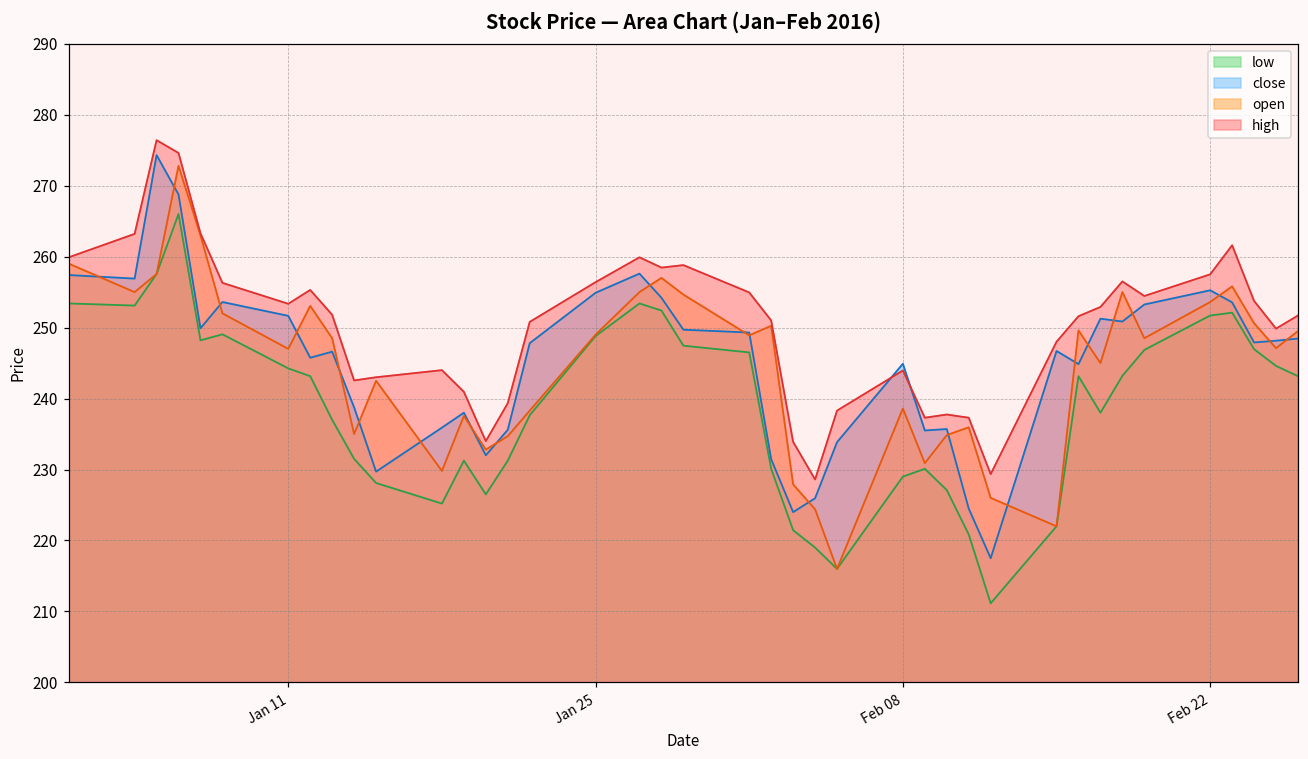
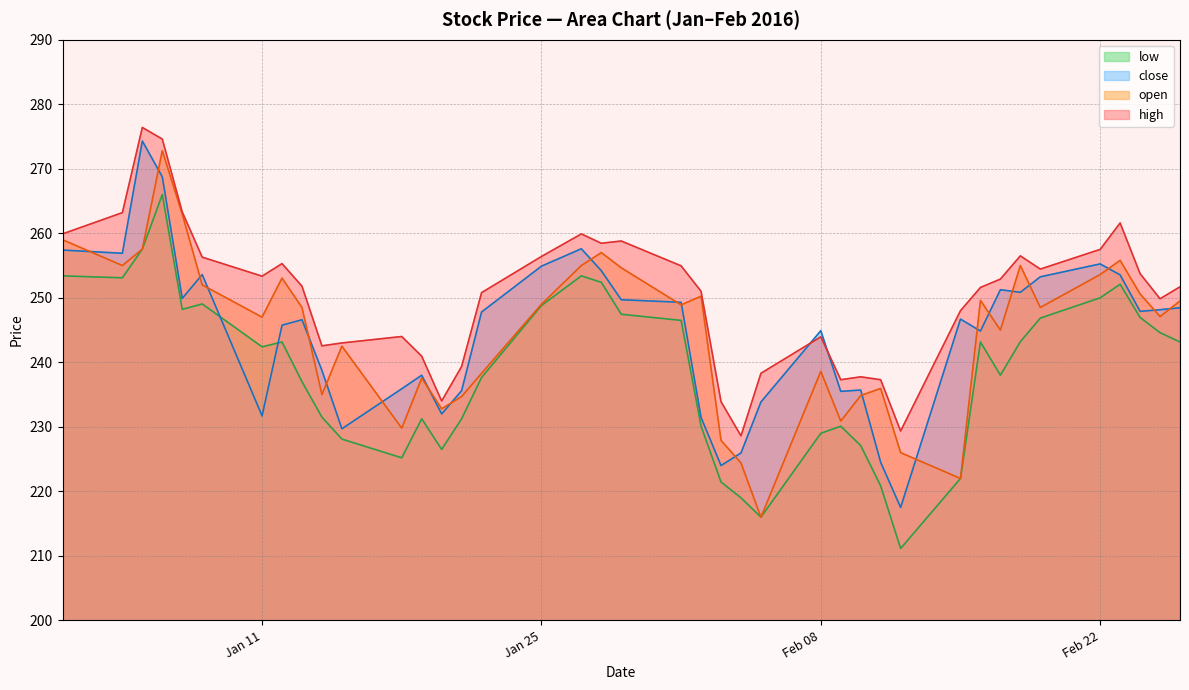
low, Jan 11: 244 -> 242
close, Jan 11: 252 -> 232
low, Feb 22: 252 -> 250
